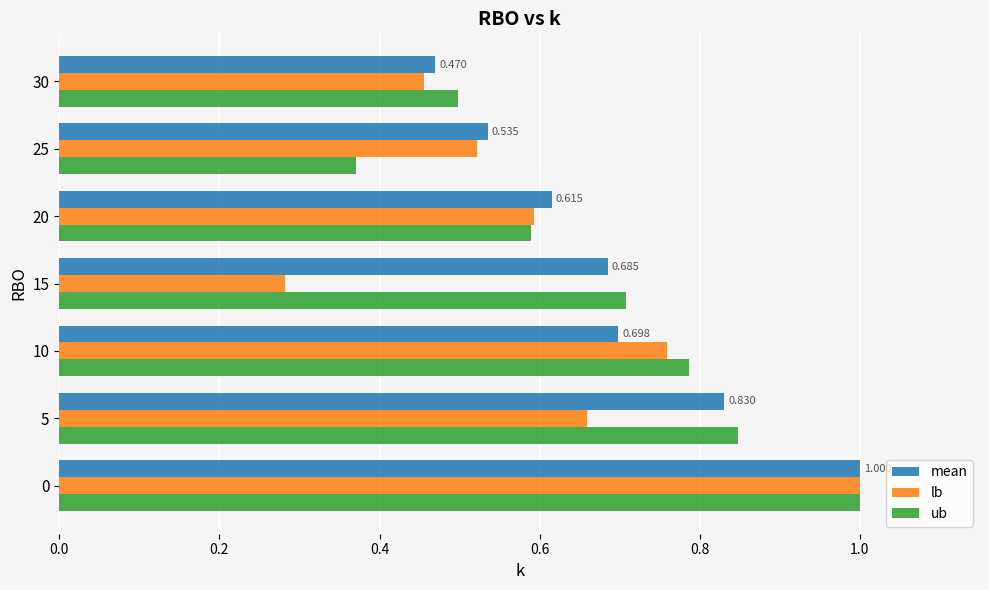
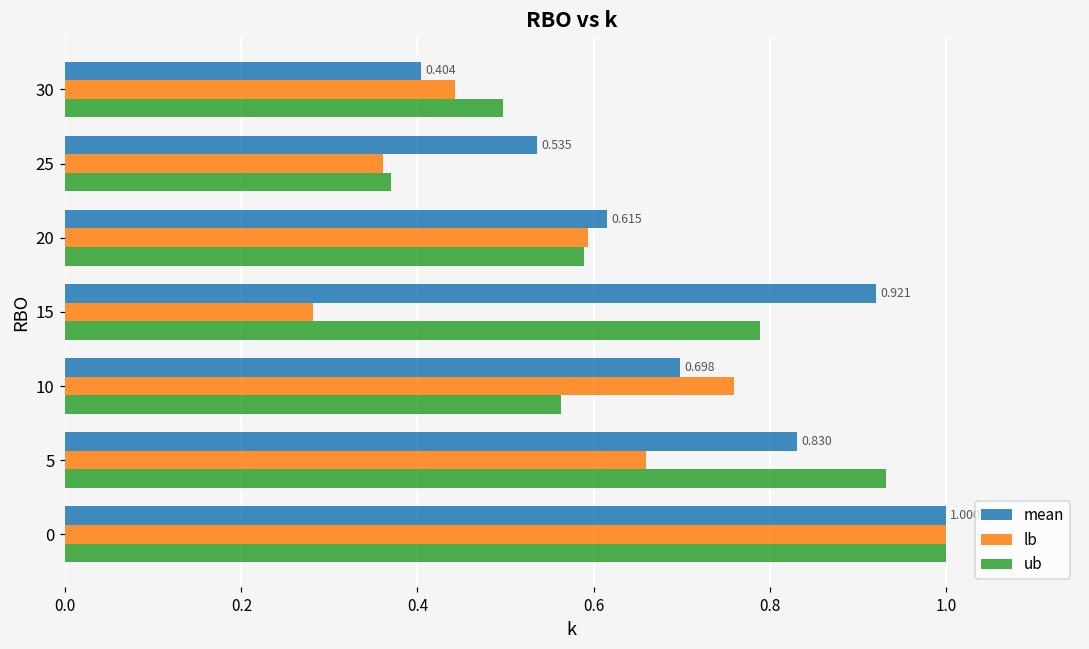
mean, 30: 0.470 -> 0.404
lb, 30: 0.46 -> 0.44
lb, 25: 0.52 -> 0.36
mean, 15: 0.685 -> 0.921
ub, 15: 0.71 -> 0.79
ub, 10: 0.79 -> 0.56
ub, 5: 0.85 -> 0.93
